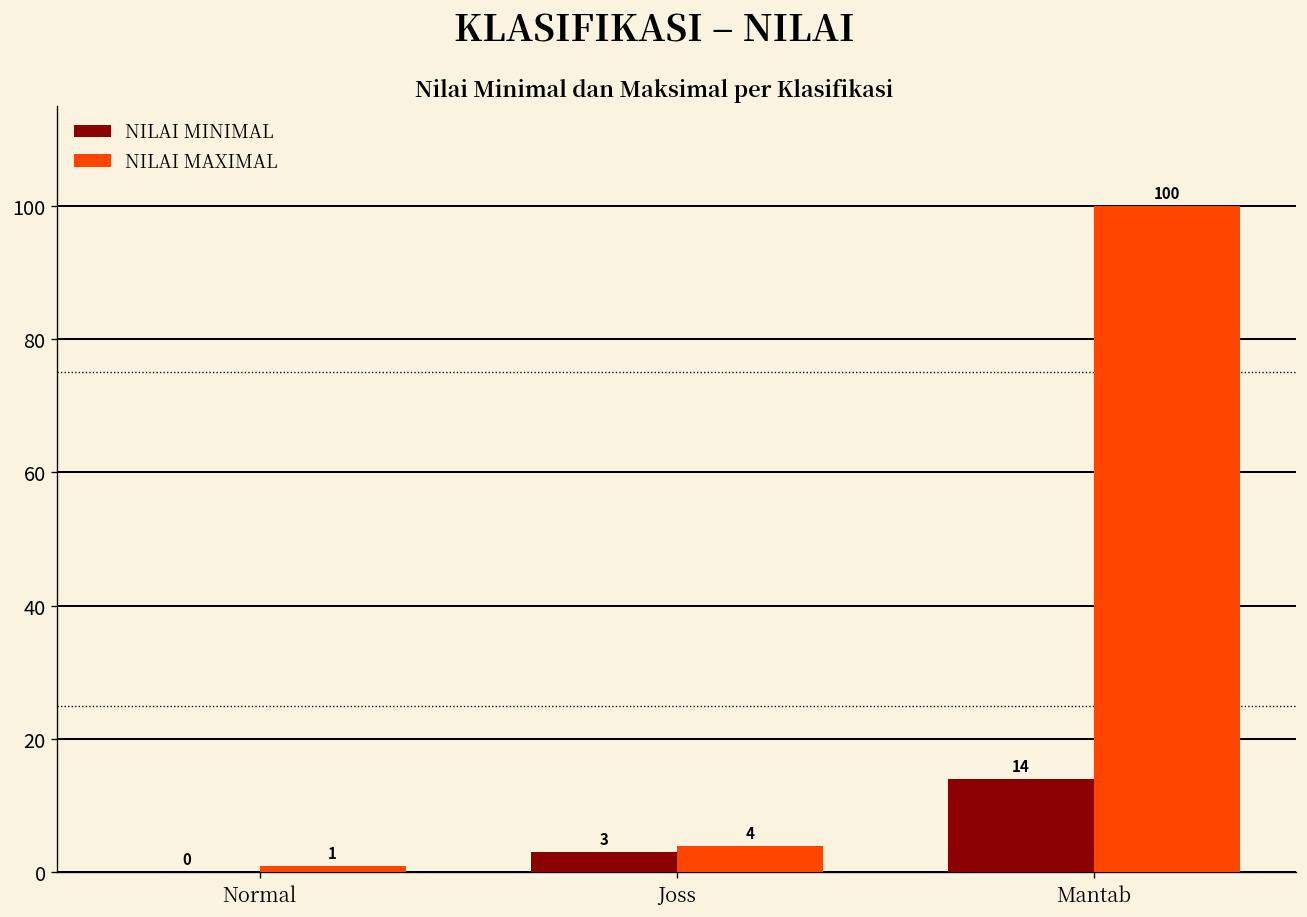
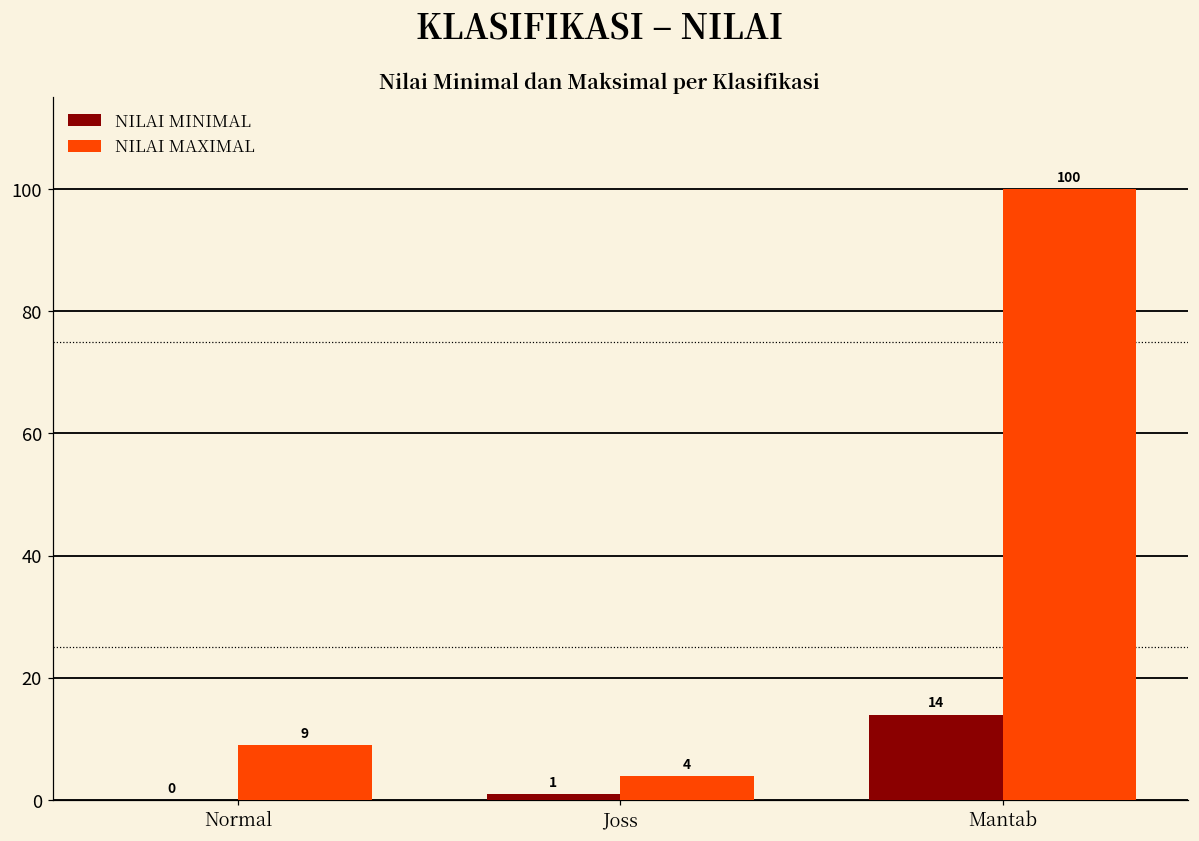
NILAI MAXIMAL, Normal: 1 -> 9
NILAI MINIMAL, Joss: 3 -> 1
